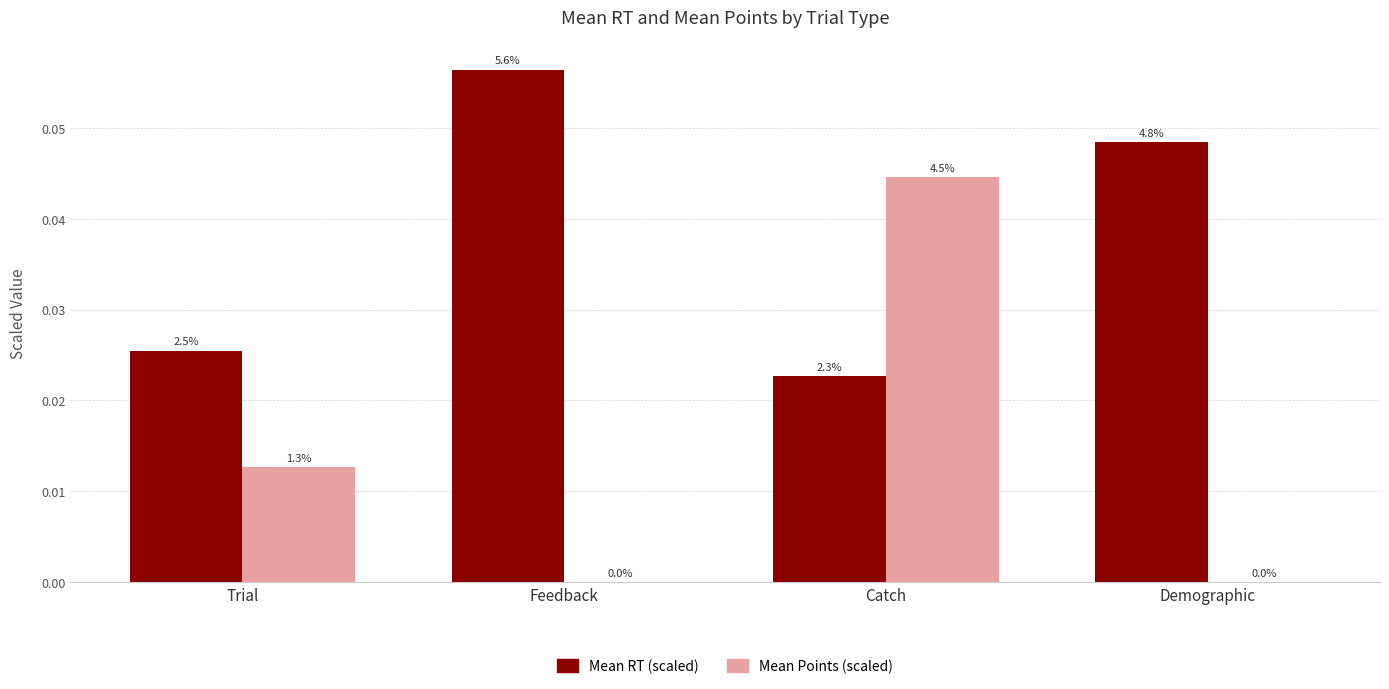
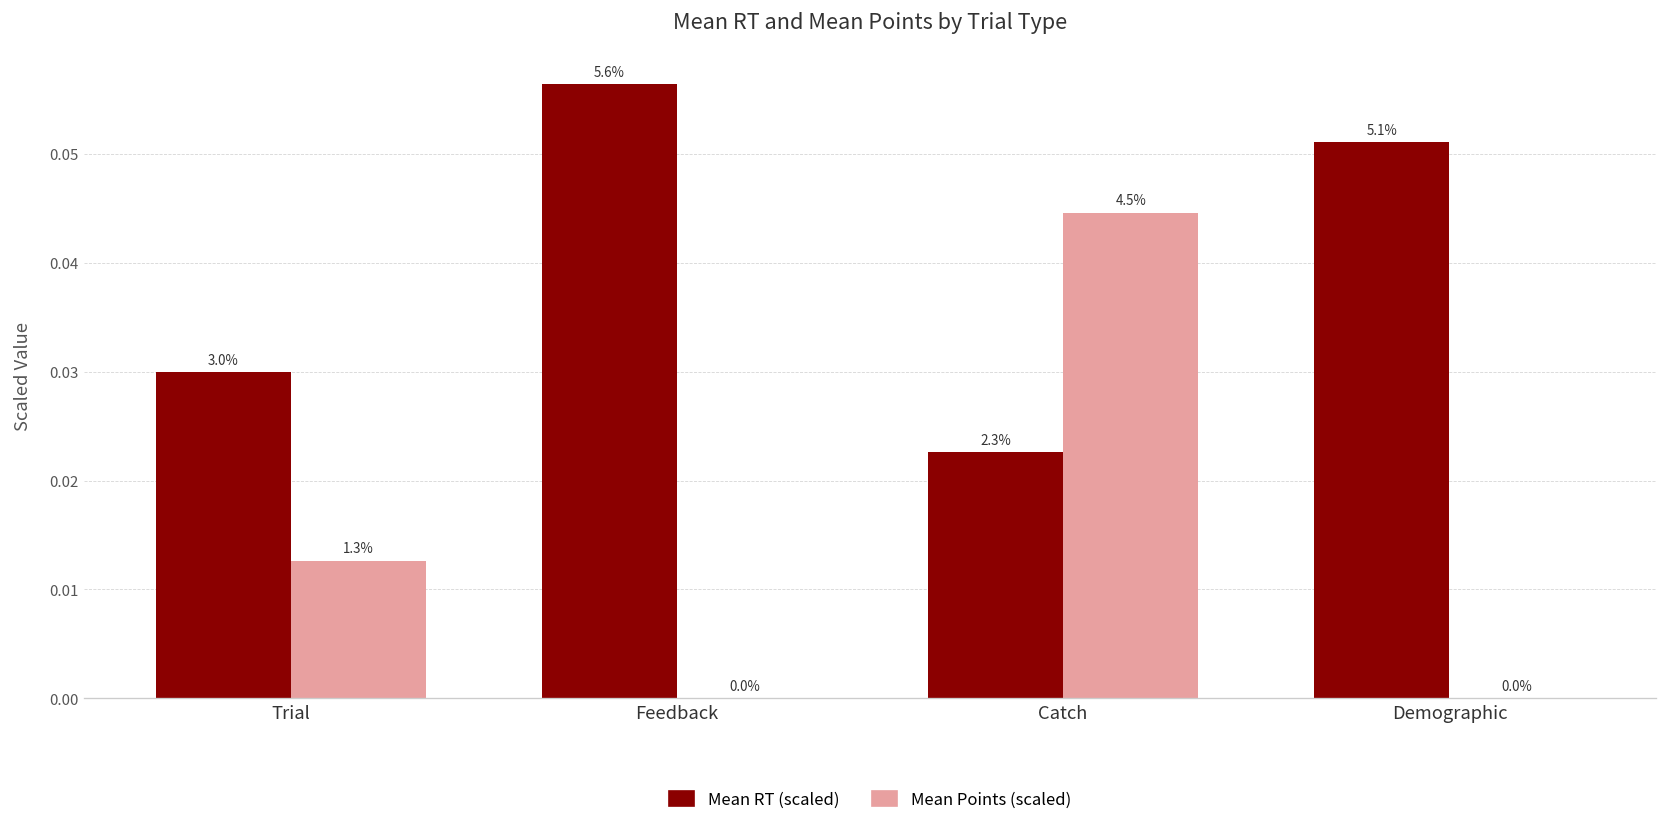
Mean RT (scaled), Trial: 2.5% -> 3.0%
Mean RT (scaled), Demographic: 4.8% -> 5.1%
